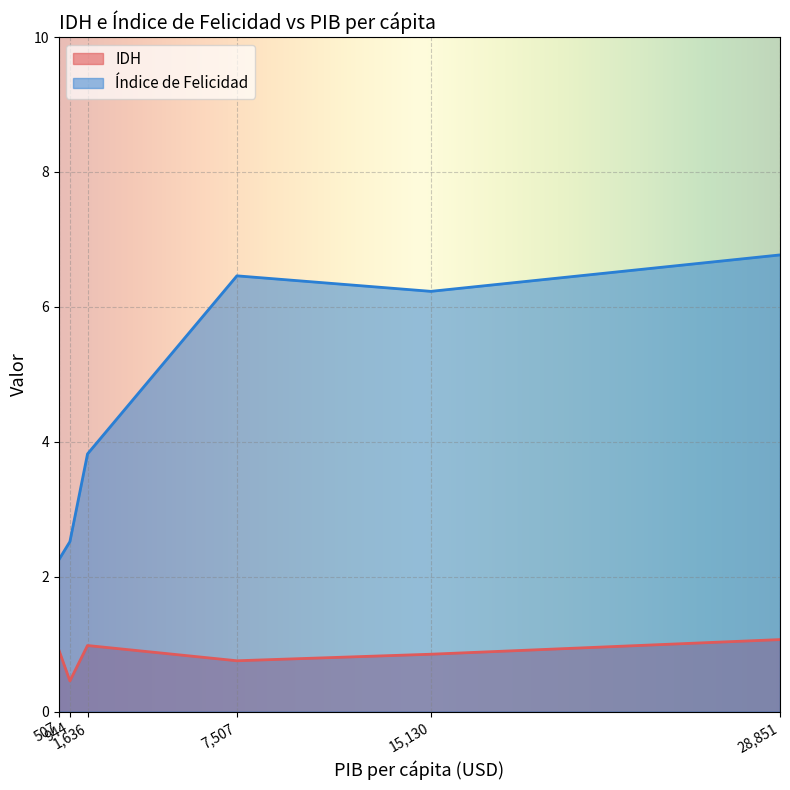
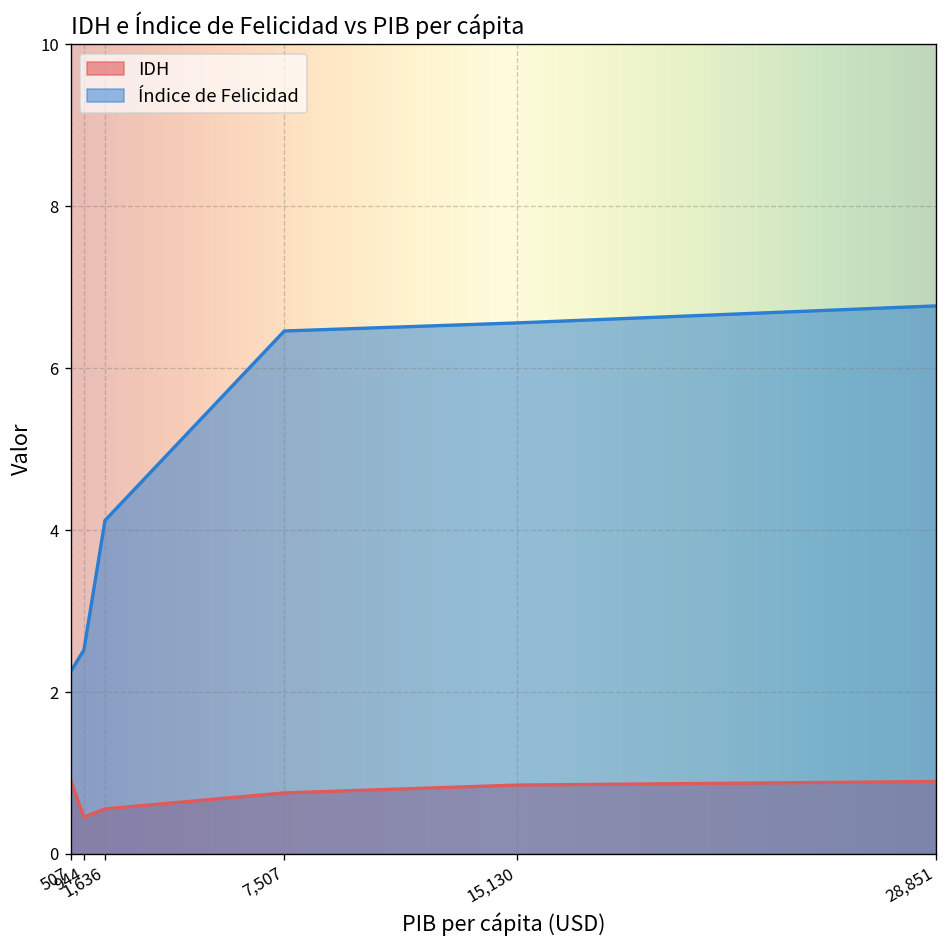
IDH, 1,636: 1.0 -> 0.6
Índice de Felicidad, 1,636: 3.8 -> 4.1
Índice de Felicidad, 15,130: 6.2 -> 6.6
IDH, 28,851: 1.1 -> 0.9
